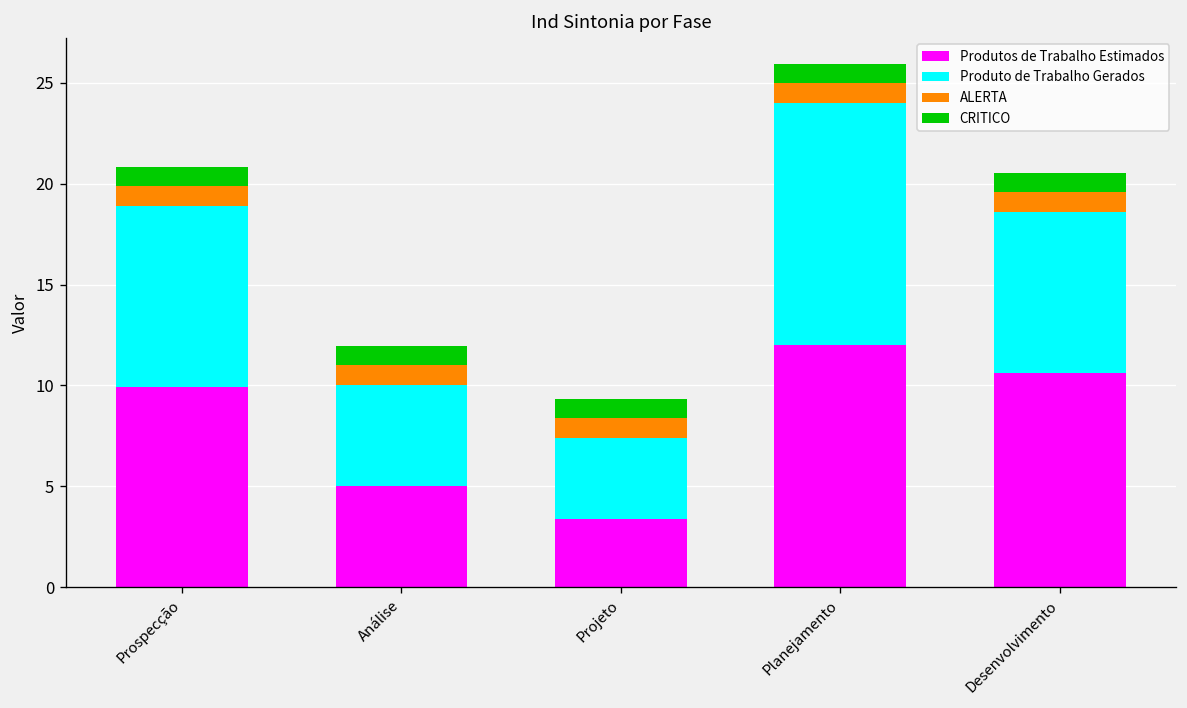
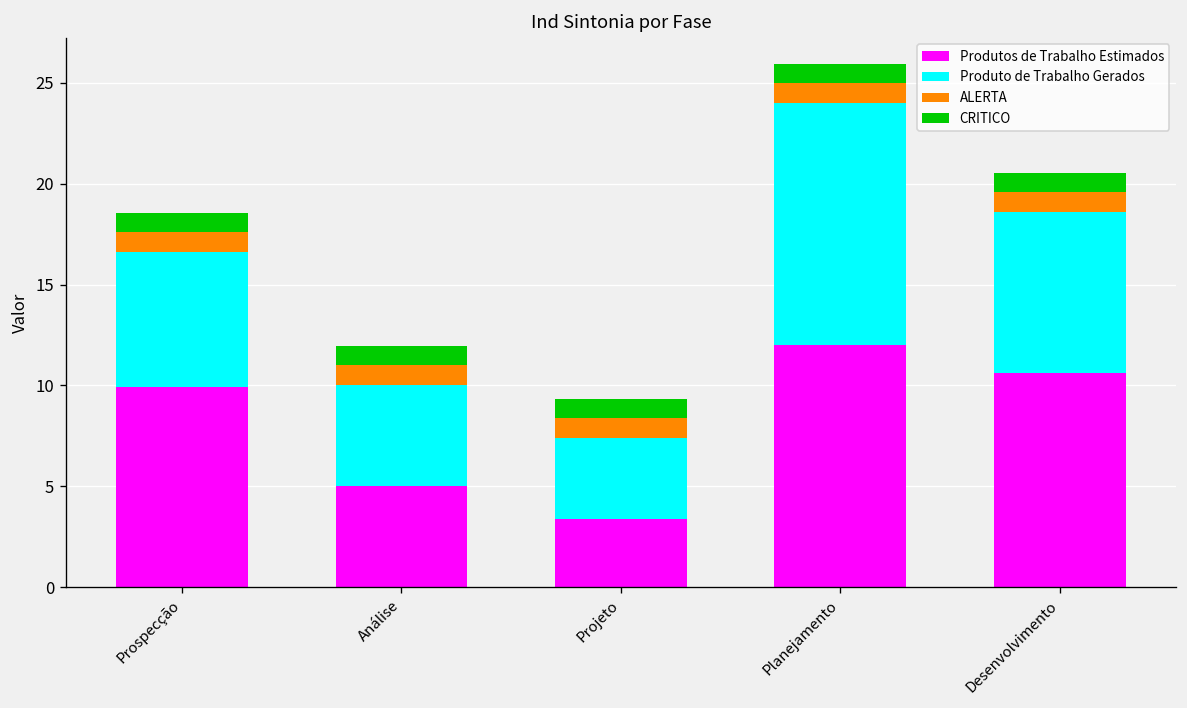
Produto de Trabalho Gerados, Prospecção: 9.0 -> 6.7
